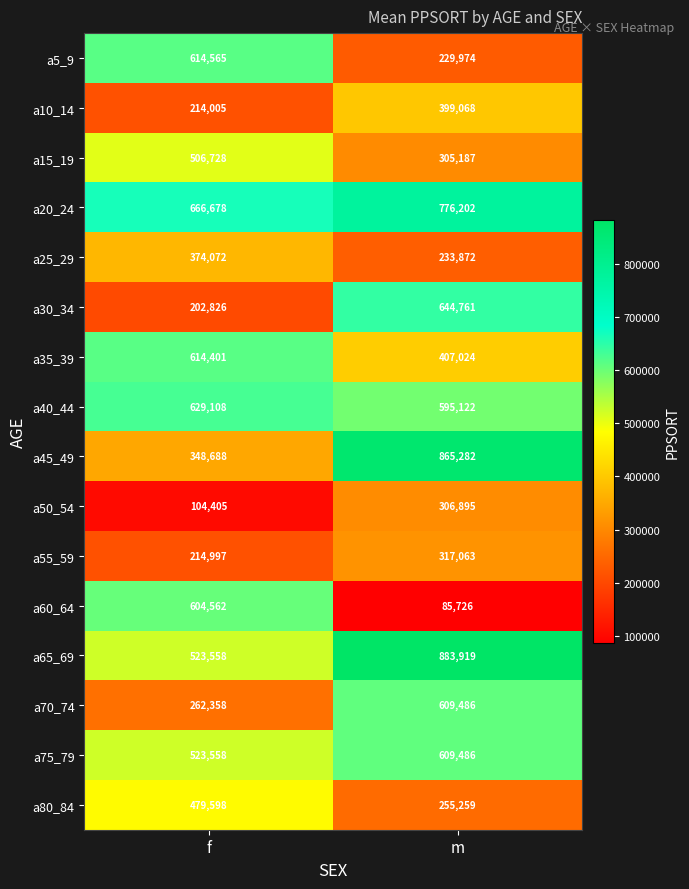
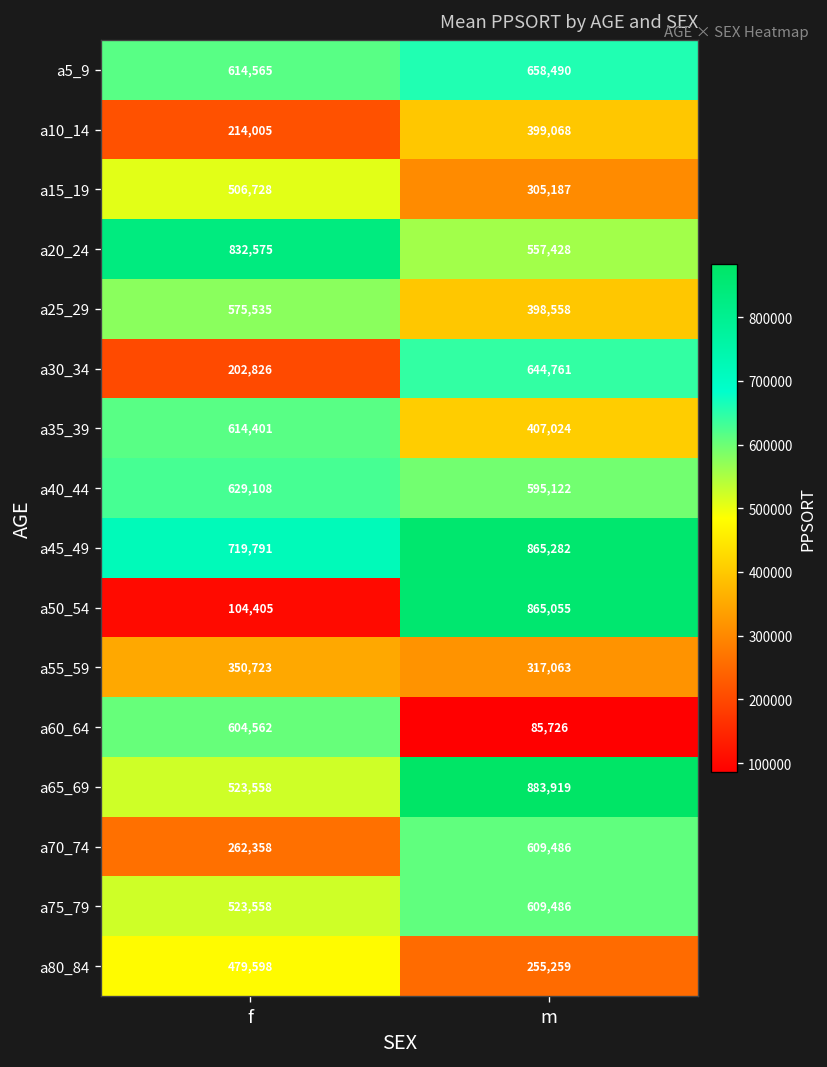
a5_9, m: 229,974 -> 658,490
a20_24, f: 666,678 -> 832,575
a20_24, m: 776,202 -> 557,428
a25_29, f: 374,072 -> 575,535
a25_29, m: 233,872 -> 398,558
a45_49, f: 348,688 -> 719,791
a50_54, m: 306,895 -> 865,055
a55_59, f: 214,997 -> 350,723
